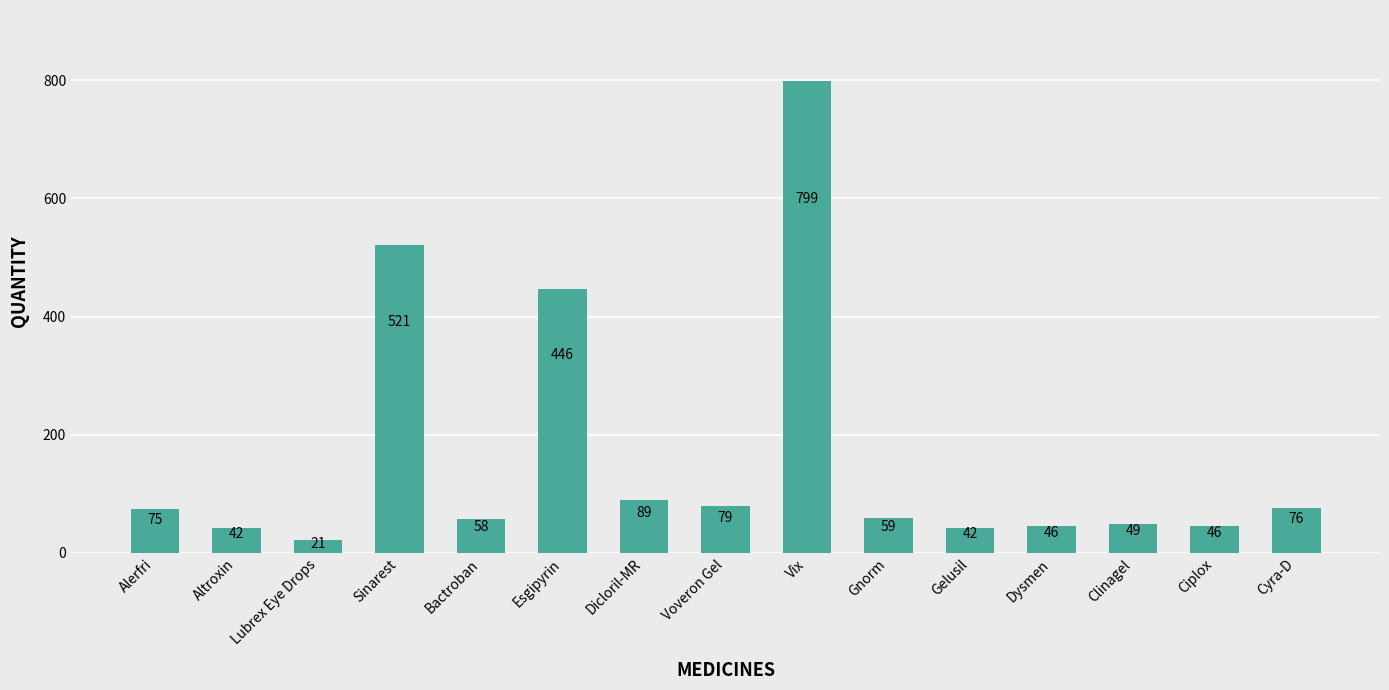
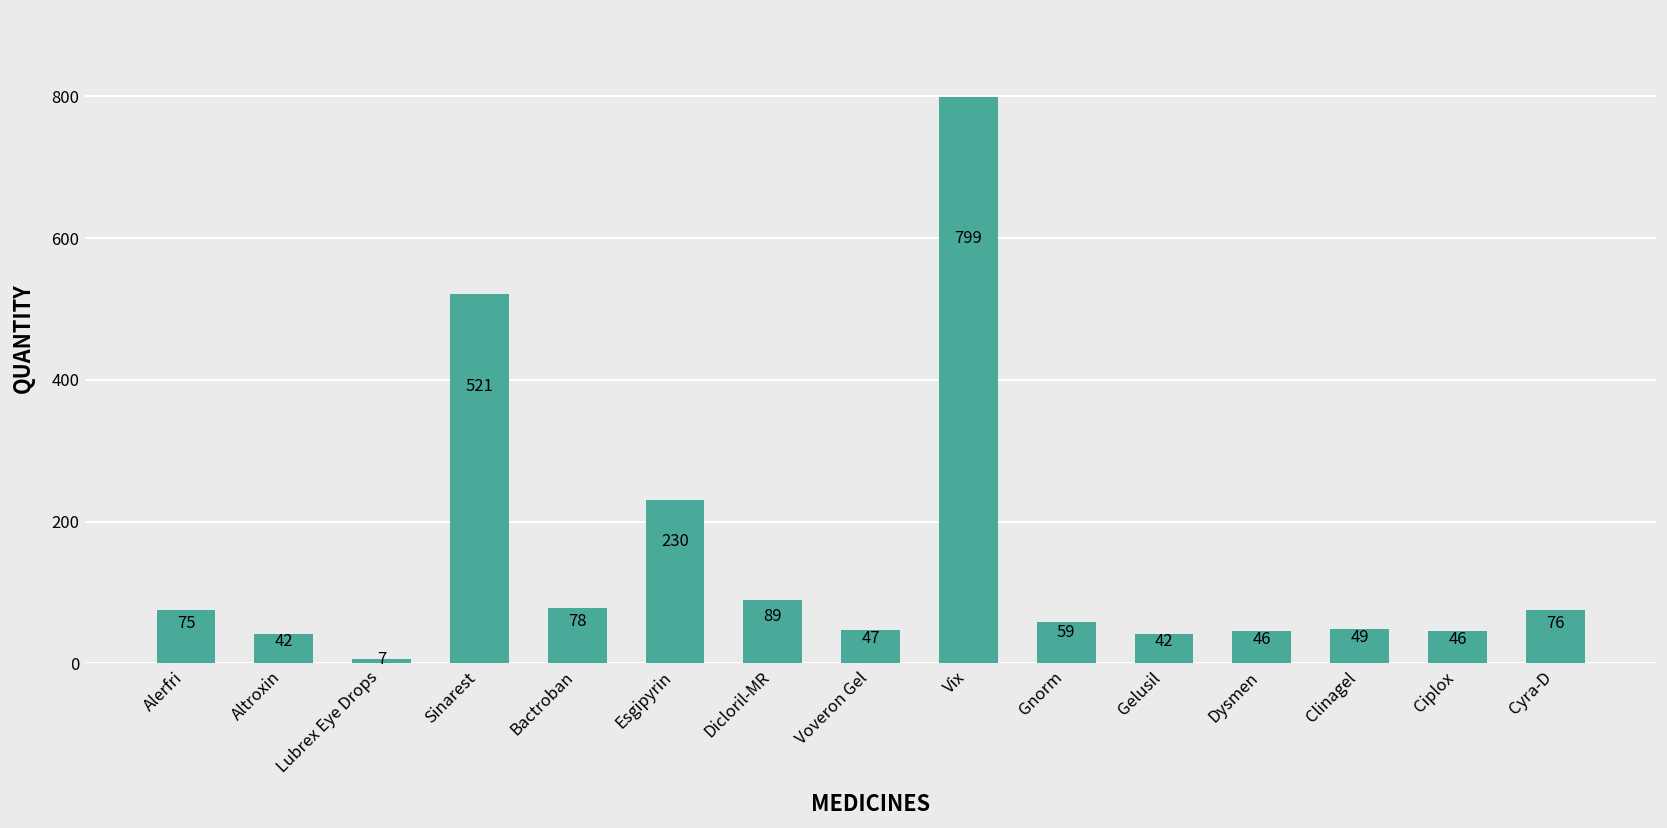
Lubrex Eye Drops: 21 -> 7
Bactroban: 58 -> 78
Esgipyrin: 446 -> 230
Voveron Gel: 79 -> 47
